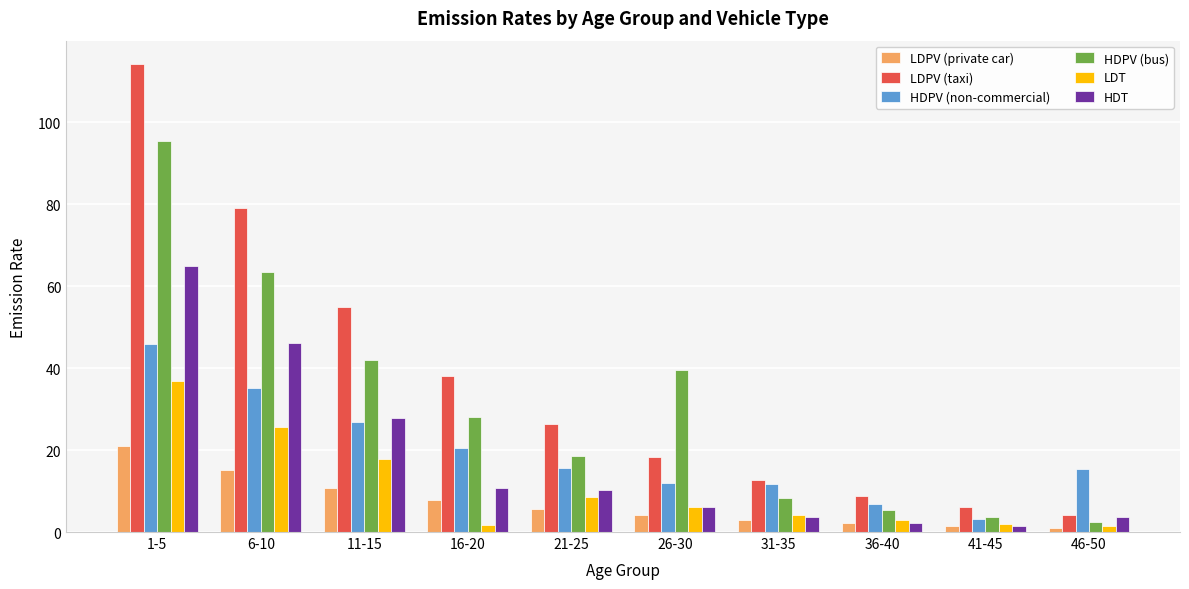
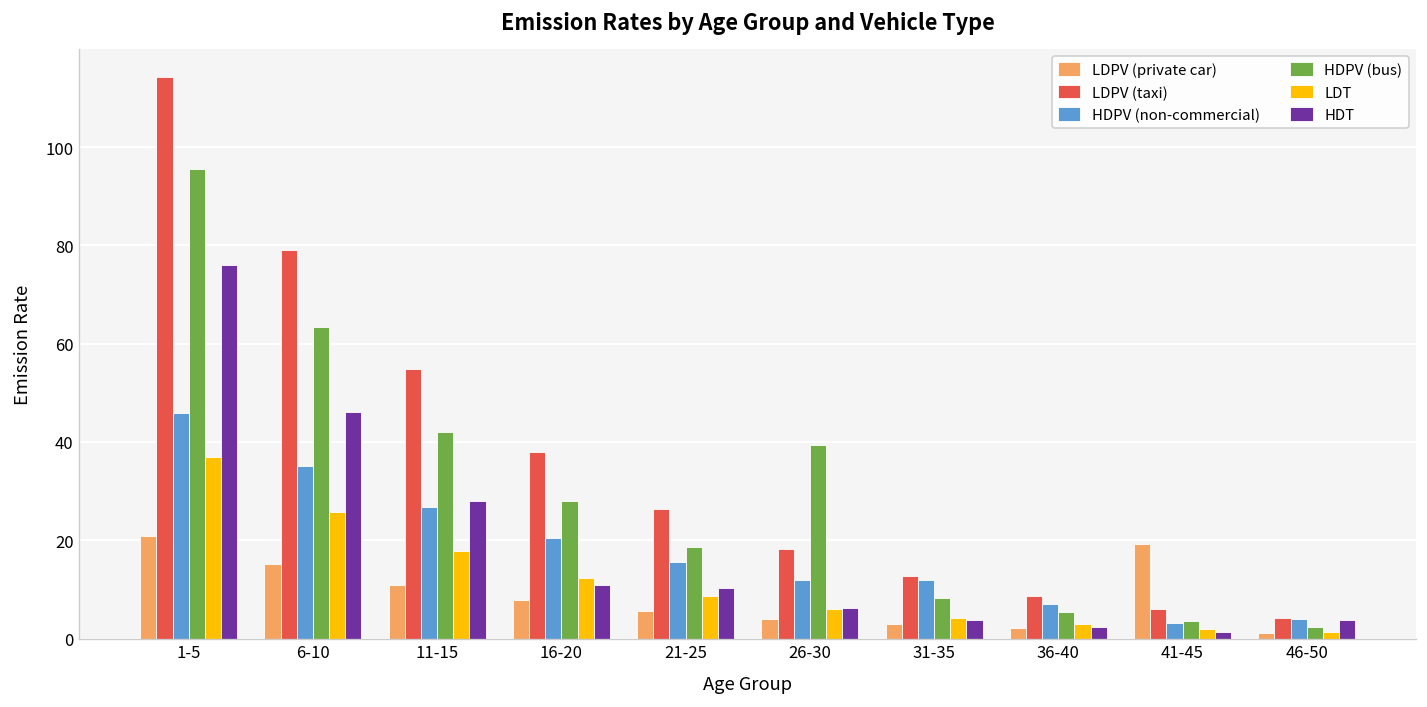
HDT, 1-5: 65 -> 76
LDT, 16-20: 2 -> 12
LDPV (private car), 41-45: 2 -> 19
HDPV (non-commercial), 46-50: 15 -> 4
